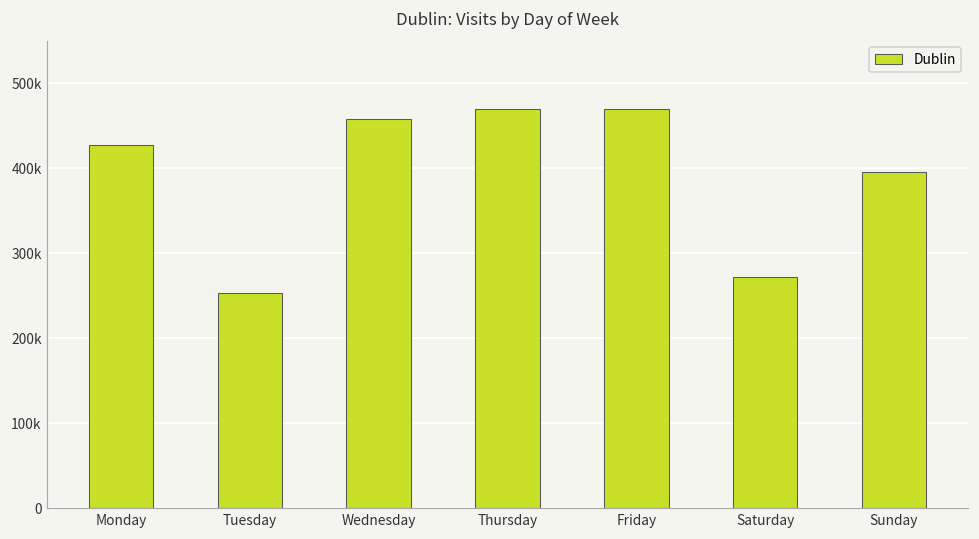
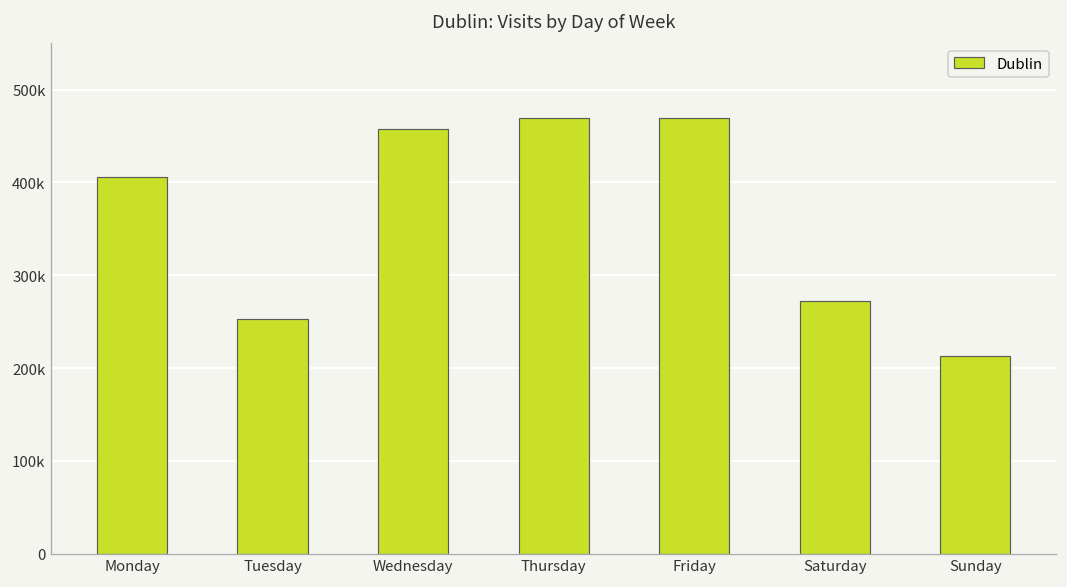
Monday: 430000 -> 410000
Sunday: 400000 -> 210000
